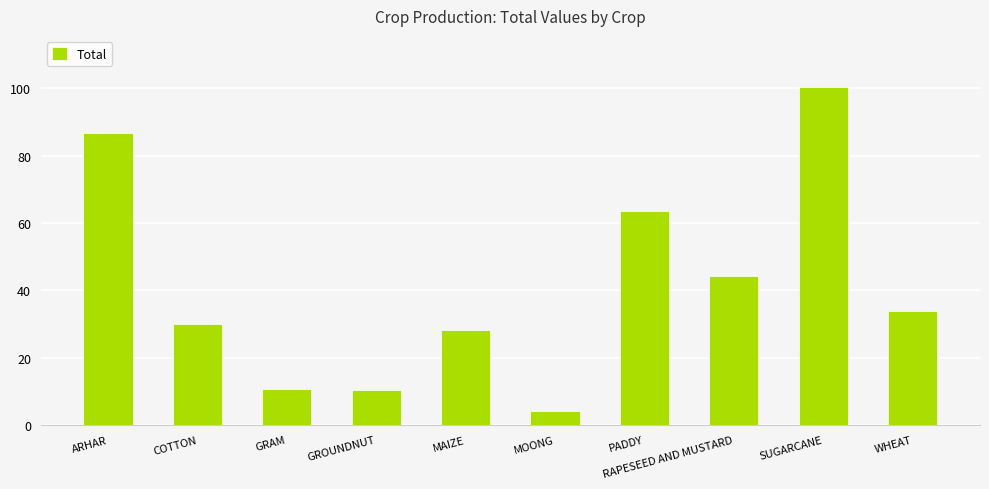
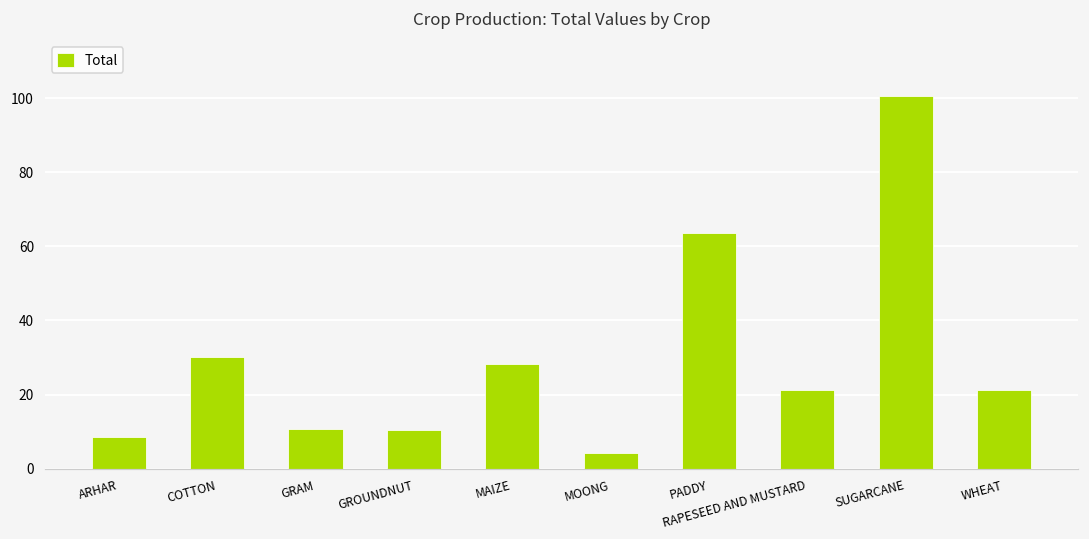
ARHAR: 87 -> 8
RAPESEED AND MUSTARD: 44 -> 21
WHEAT: 34 -> 21
